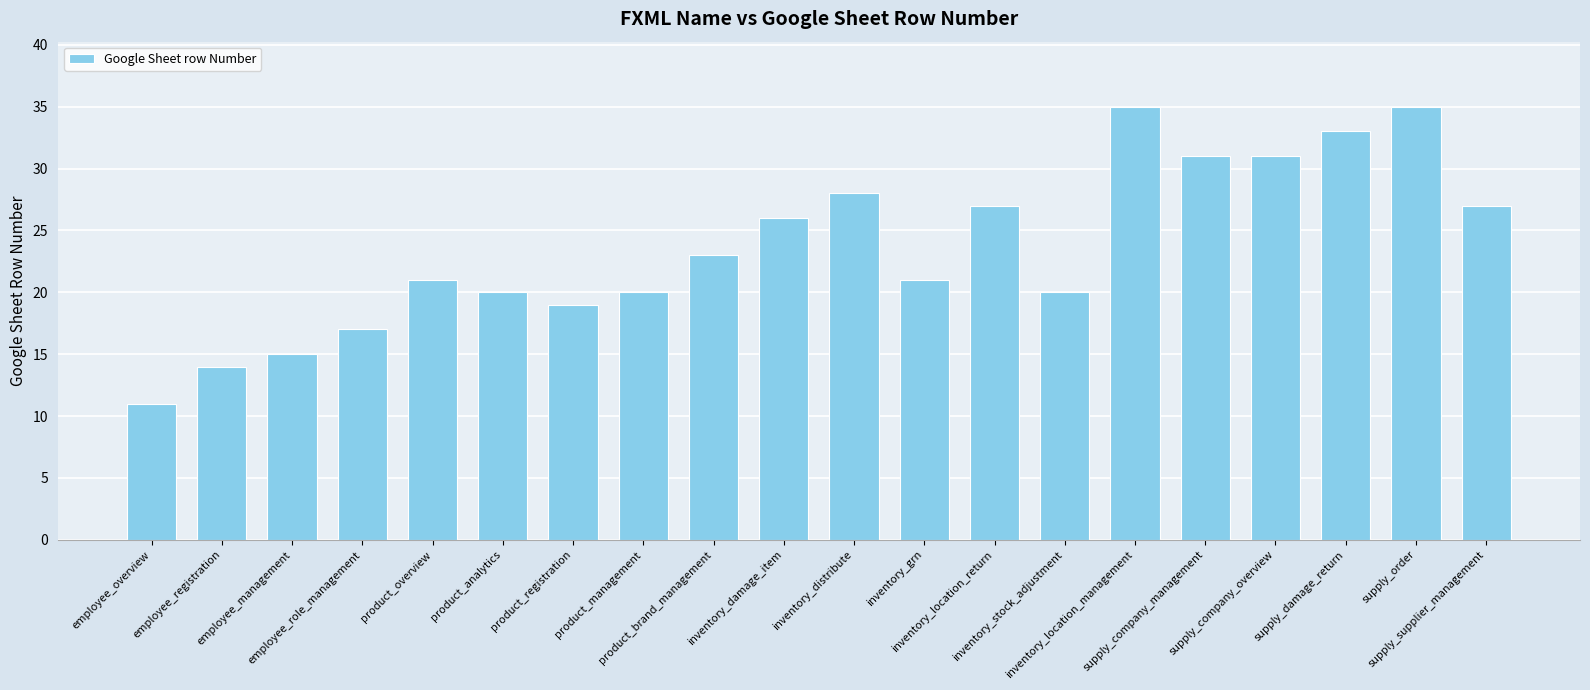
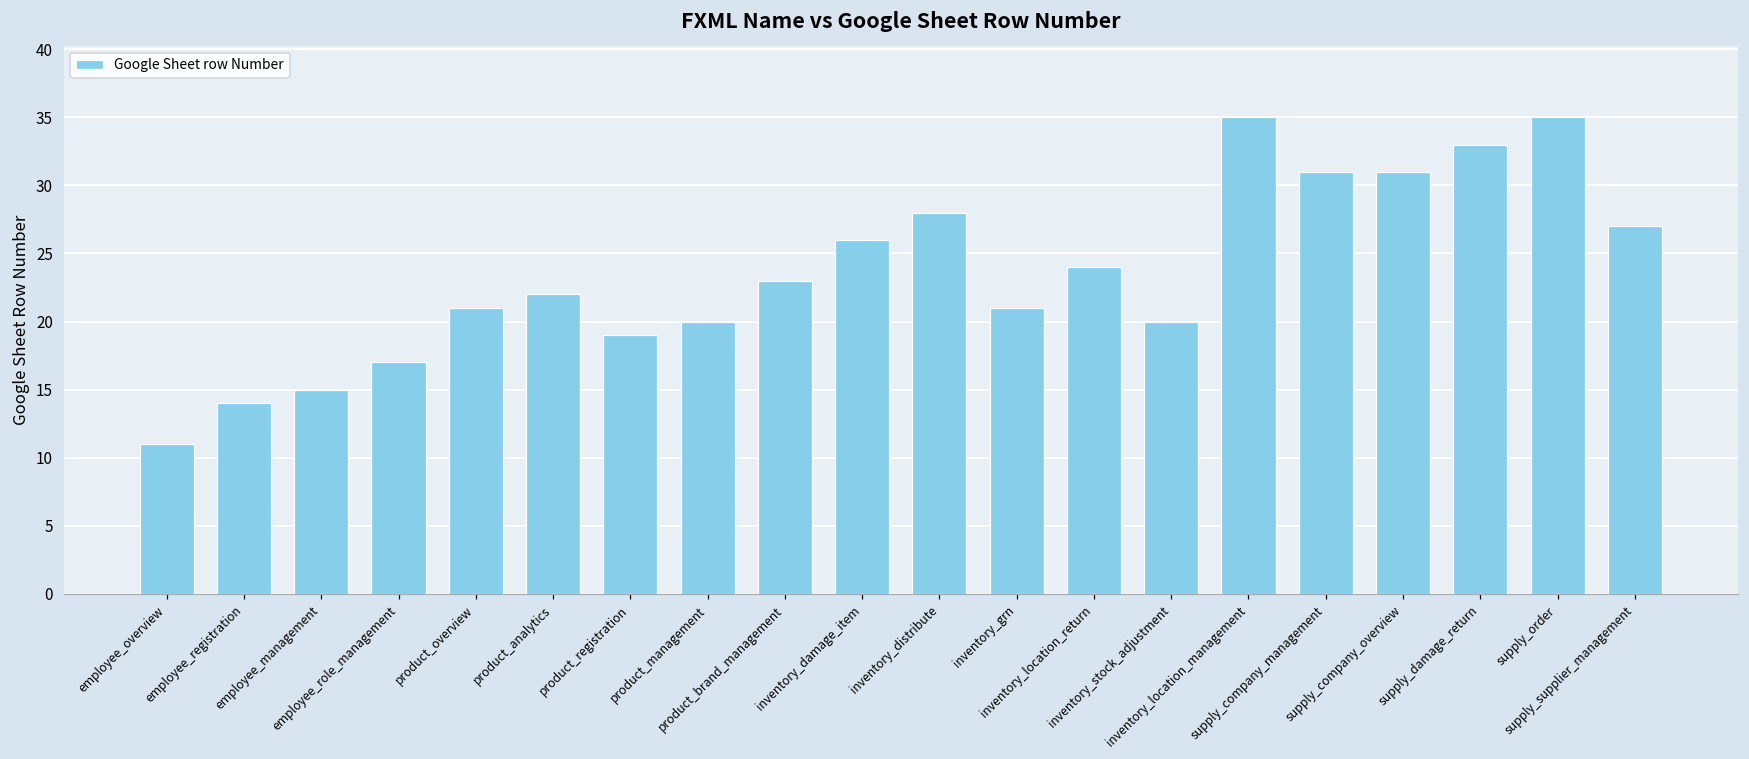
product_analytics: 20 -> 22
inventory_location_return: 27 -> 24
